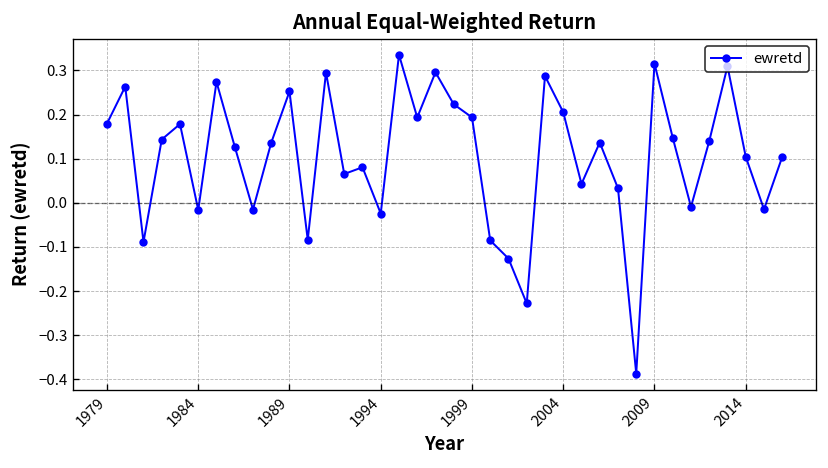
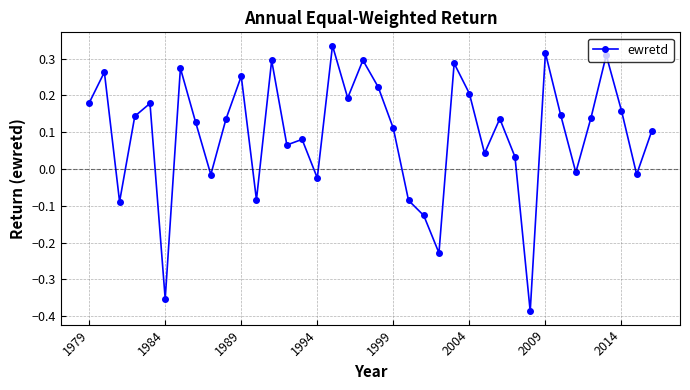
1984: -0.02 -> -0.35
1999: 0.19 -> 0.11
2014: 0.10 -> 0.16
